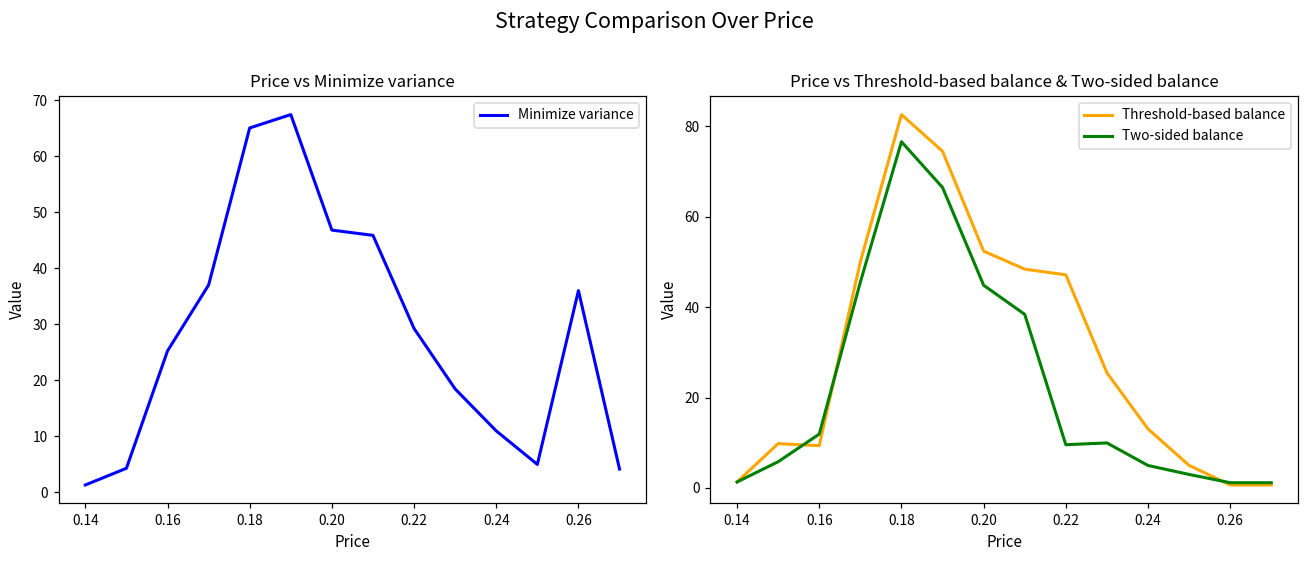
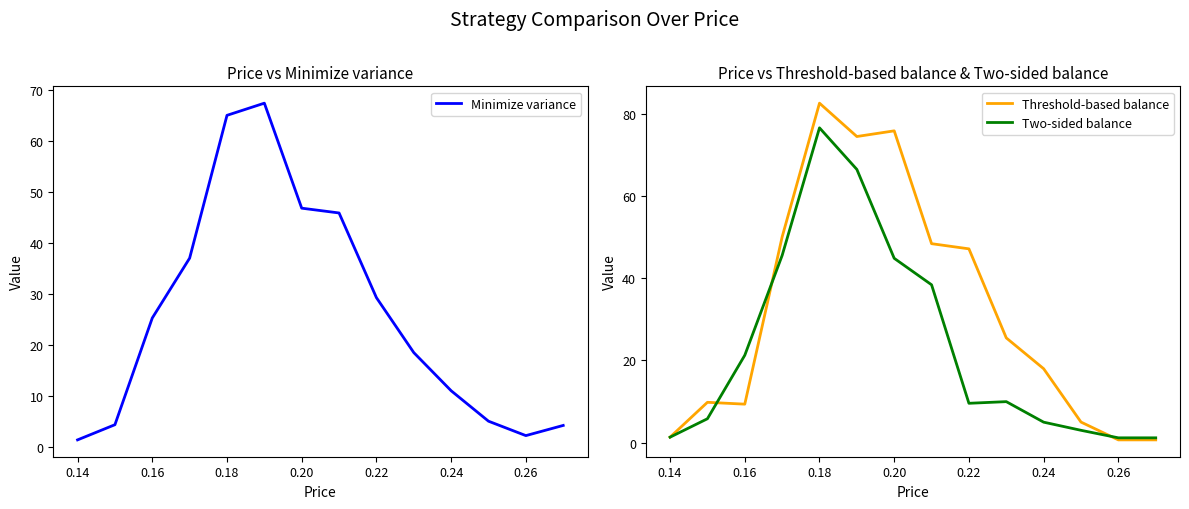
Price vs Minimize variance, 0.26: 36 -> 2
Price vs Threshold-based balance & Two-sided balance, Two-sided balance, 0.16: 12 -> 21
Price vs Threshold-based balance & Two-sided balance, Threshold-based balance, 0.20: 52 -> 76
Price vs Threshold-based balance & Two-sided balance, Threshold-based balance, 0.24: 13 -> 18
